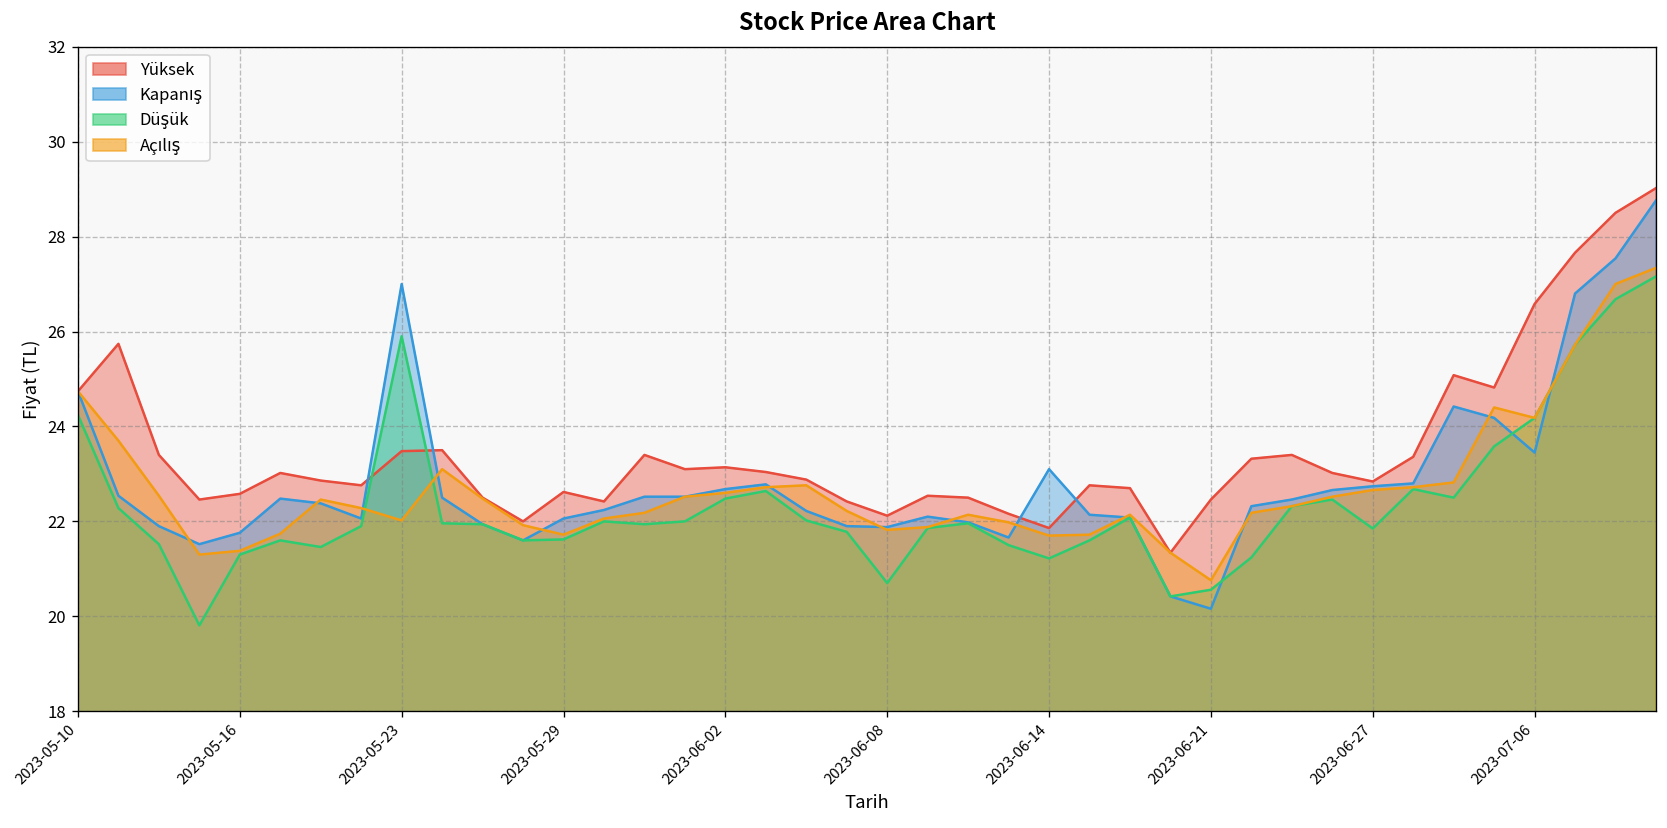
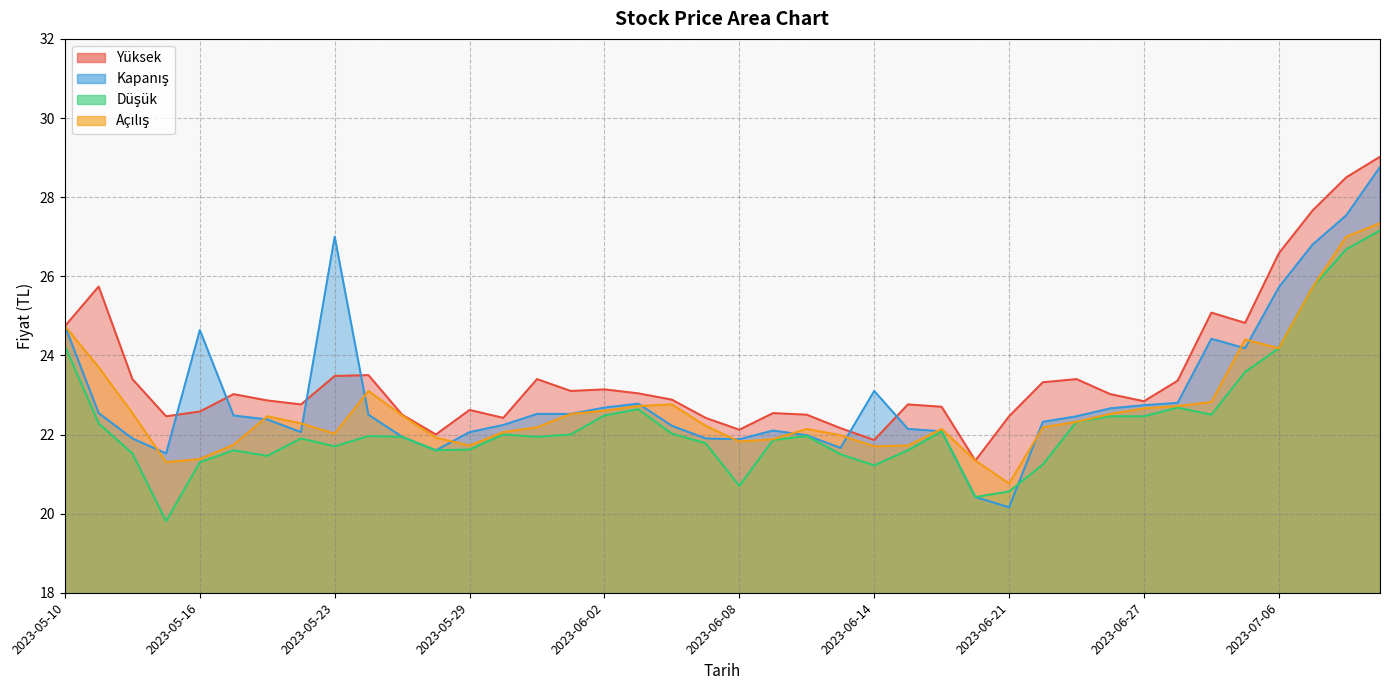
Kapanış, 2023-05-16: 21.8 -> 24.6
Düşük, 2023-05-23: 25.9 -> 21.7
Düşük, 2023-06-27: 21.9 -> 22.5
Kapanış, 2023-07-06: 23.5 -> 25.7
